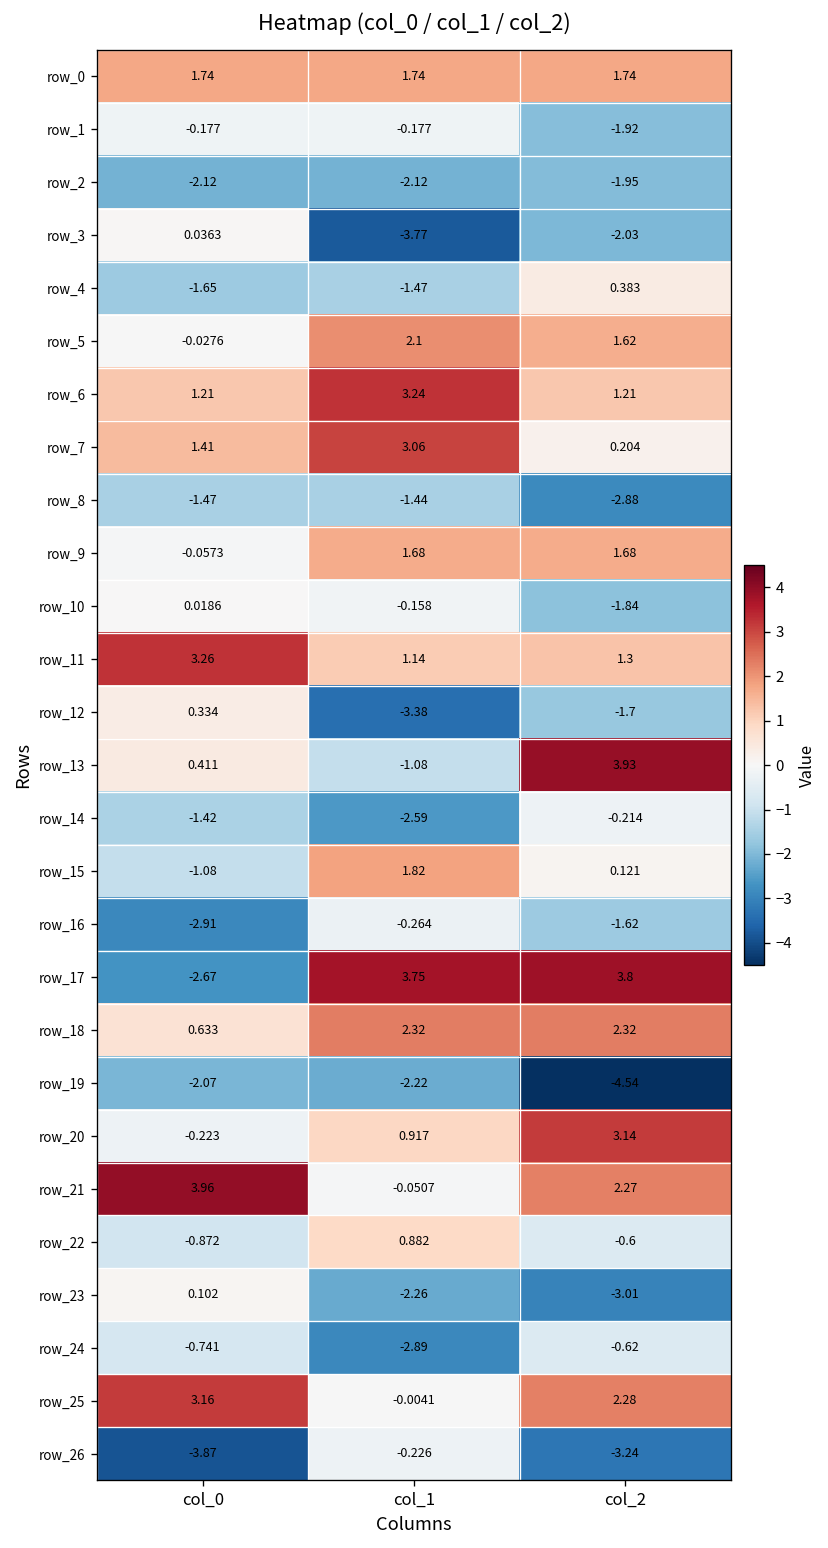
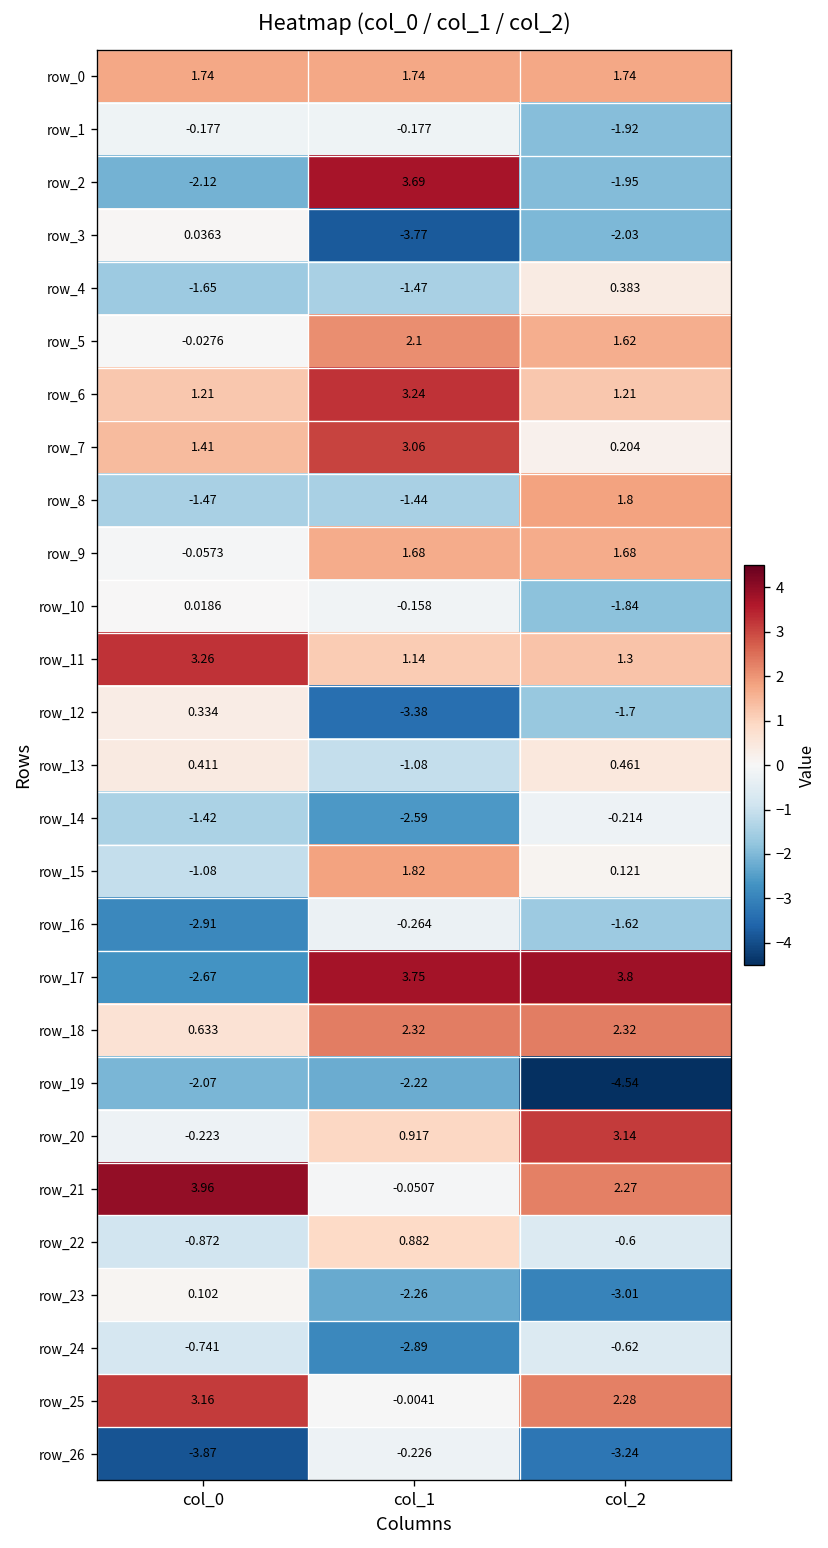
row_2, col_1: -2.12 -> 3.69
row_8, col_2: -2.88 -> 1.8
row_13, col_2: 3.93 -> 0.461
